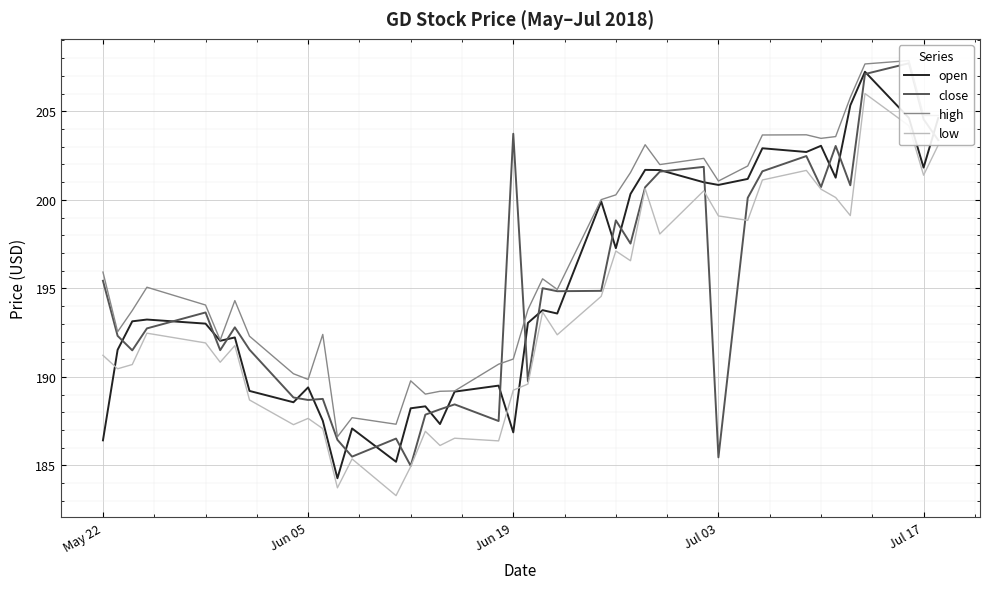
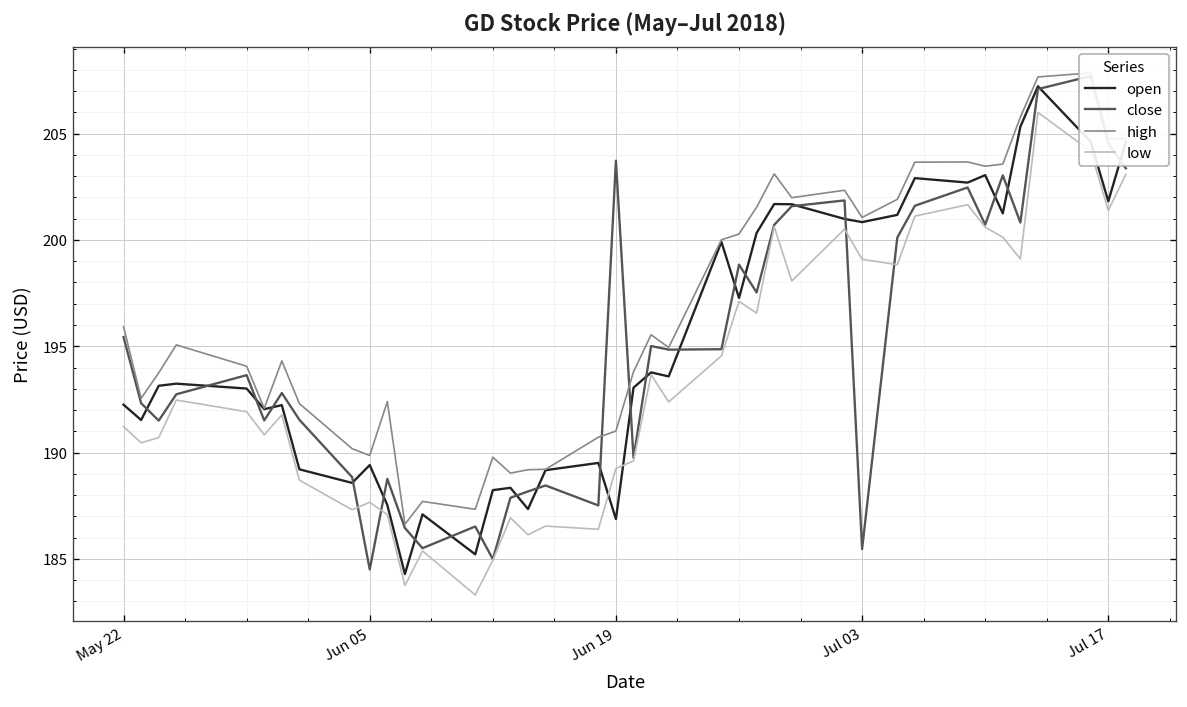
open, May 22: 186.4 -> 192.3
close, Jun 05: 188.7 -> 184.5
